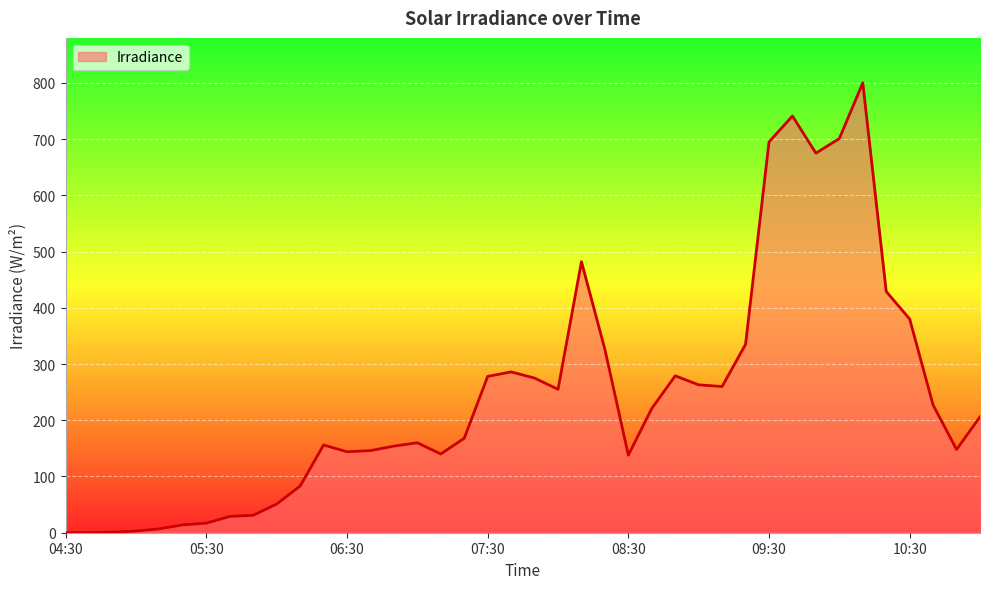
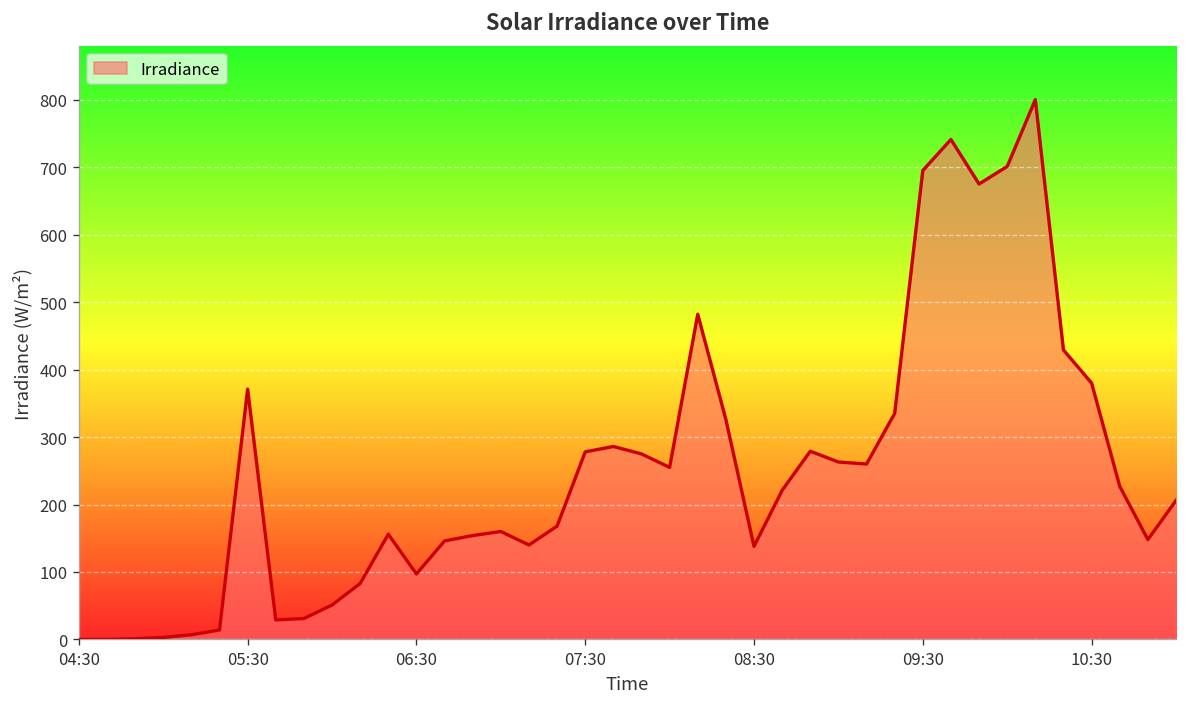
05:30: 20 -> 370
06:30: 140 -> 100
